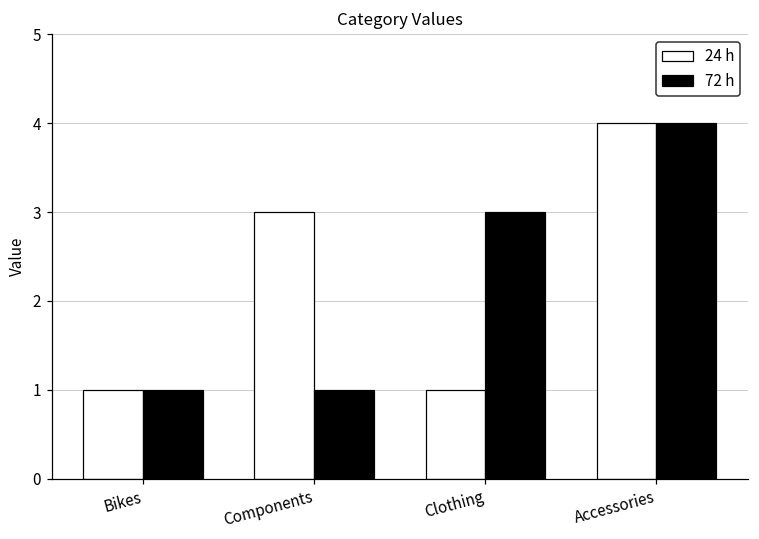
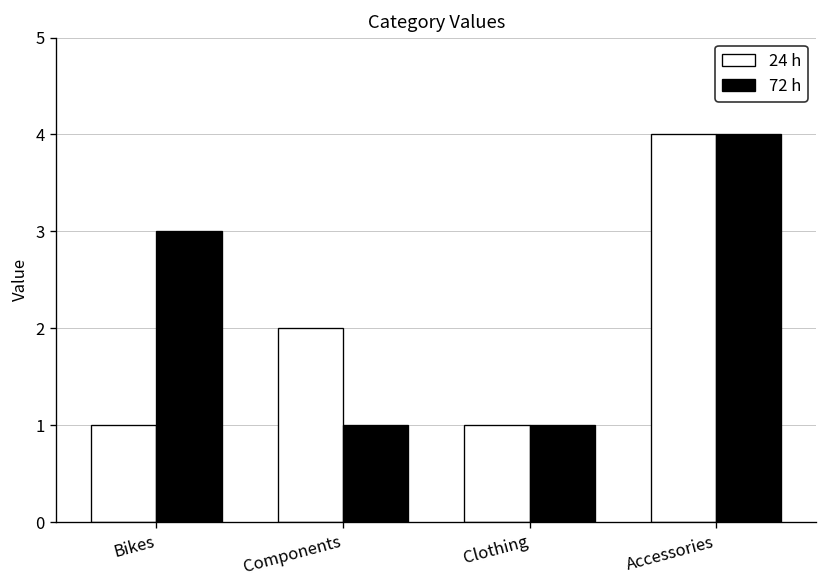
72 h, Bikes: 1 -> 3
24 h, Components: 3 -> 2
72 h, Clothing: 3 -> 1
